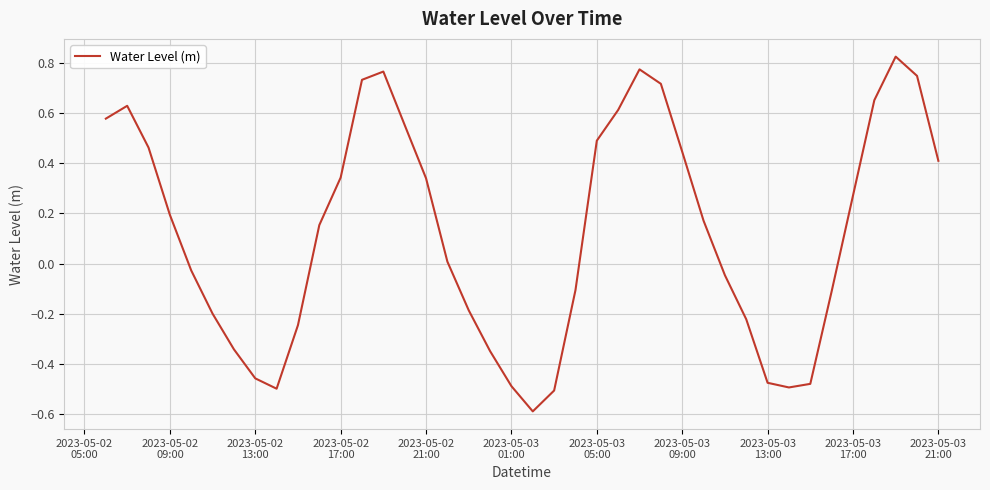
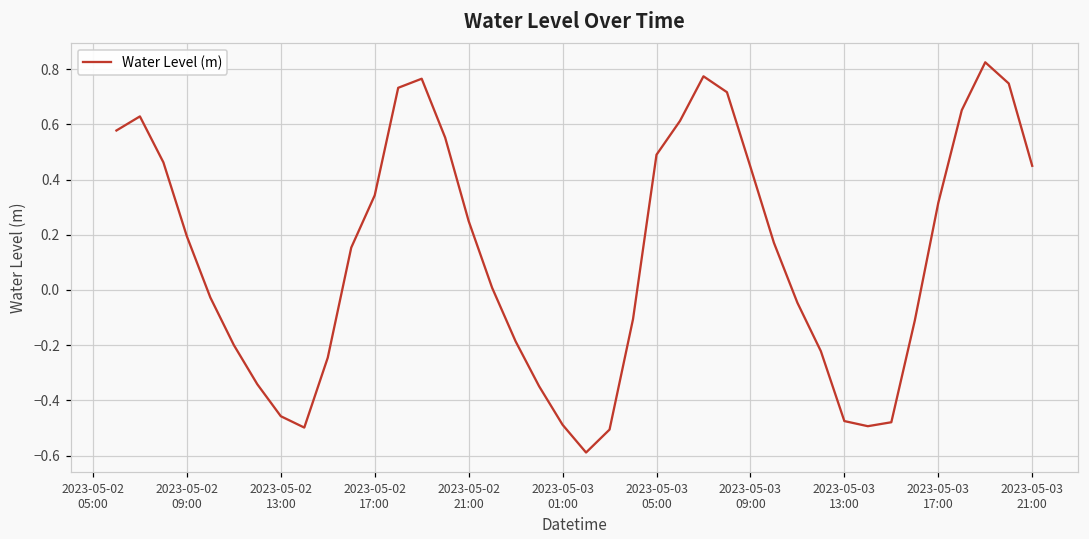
2023-05-02 21:00: 0.34 -> 0.25
2023-05-03 17:00: 0.27 -> 0.32
2023-05-03 21:00: 0.41 -> 0.45
